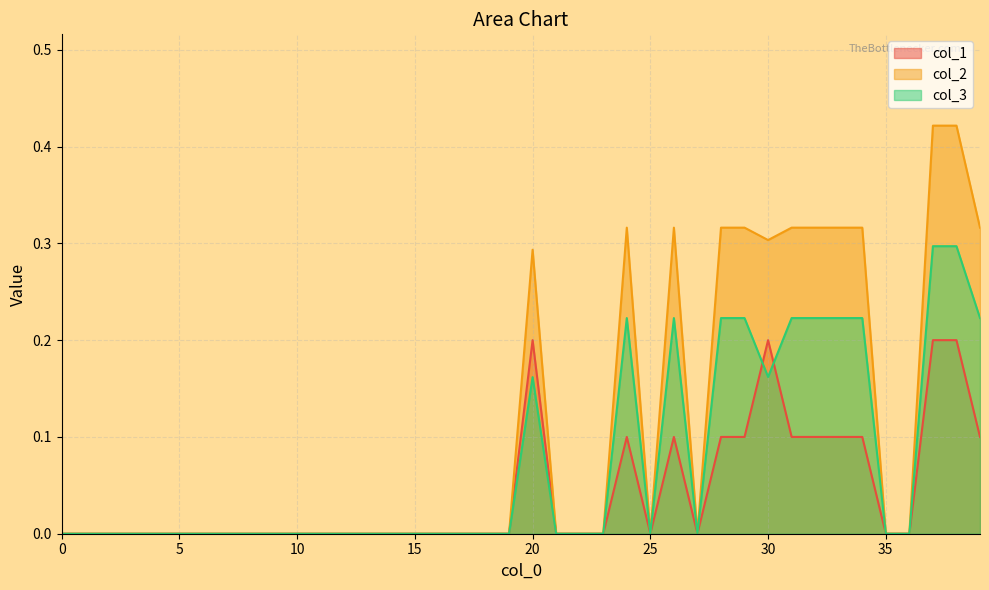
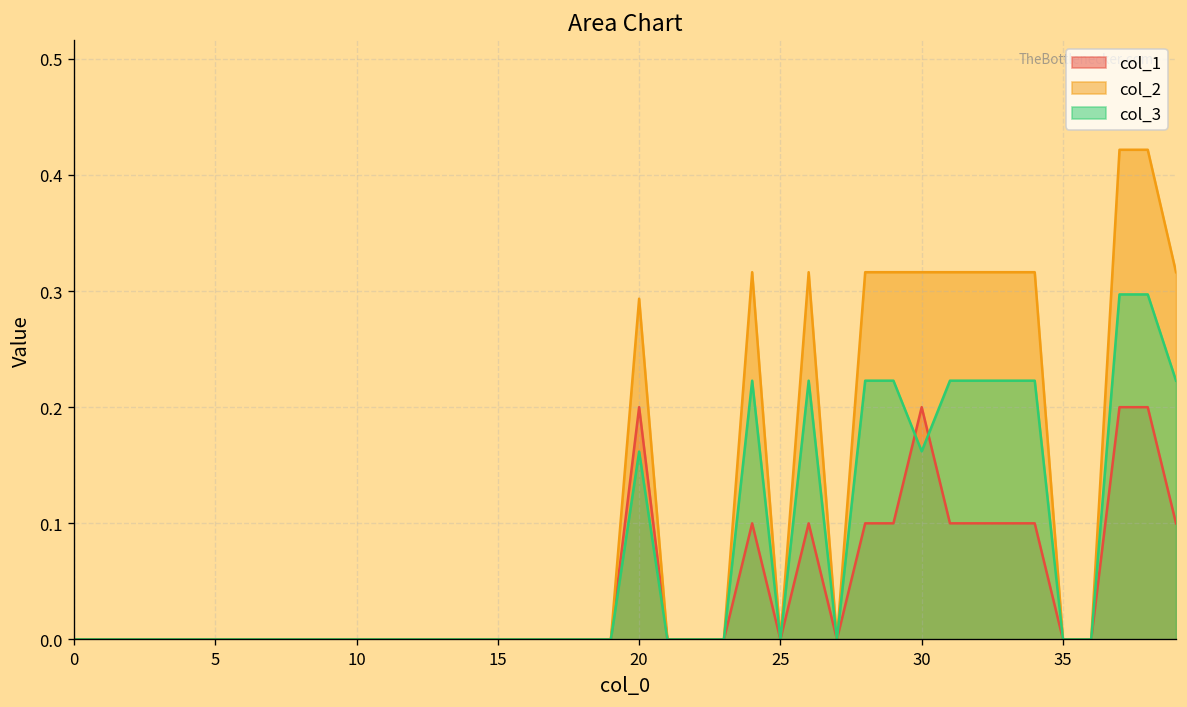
col_2, 30: 0.30 -> 0.32
